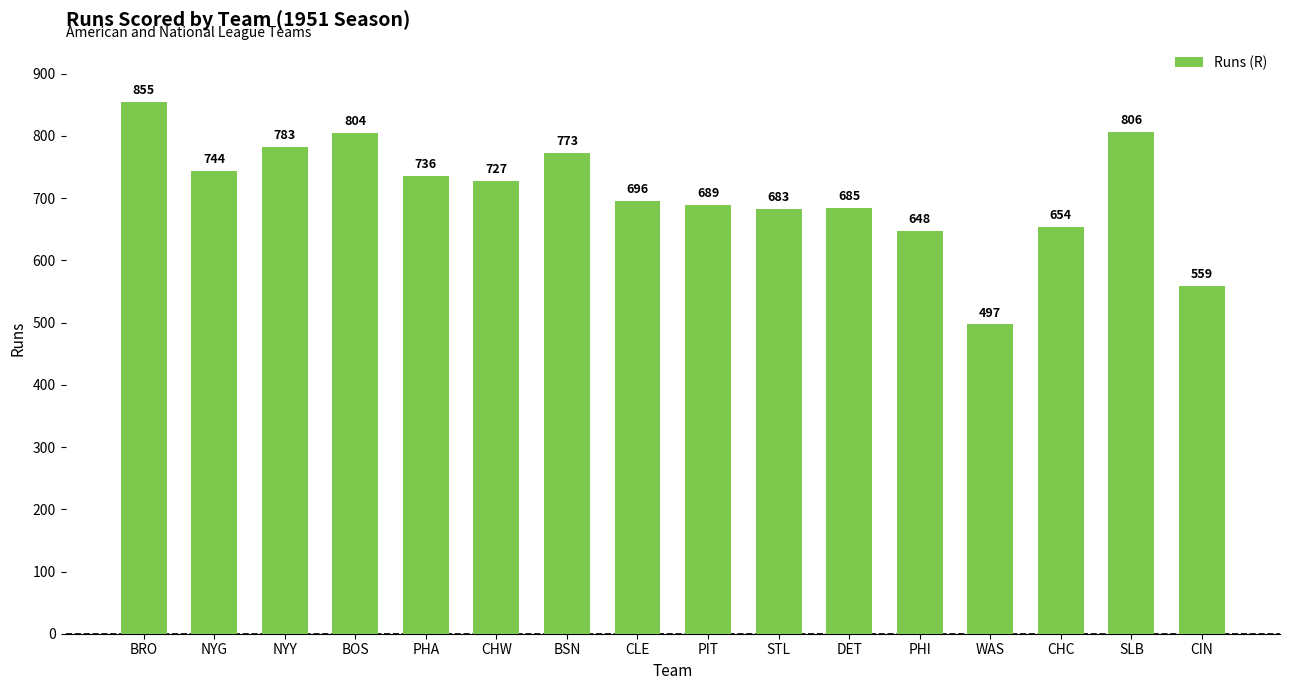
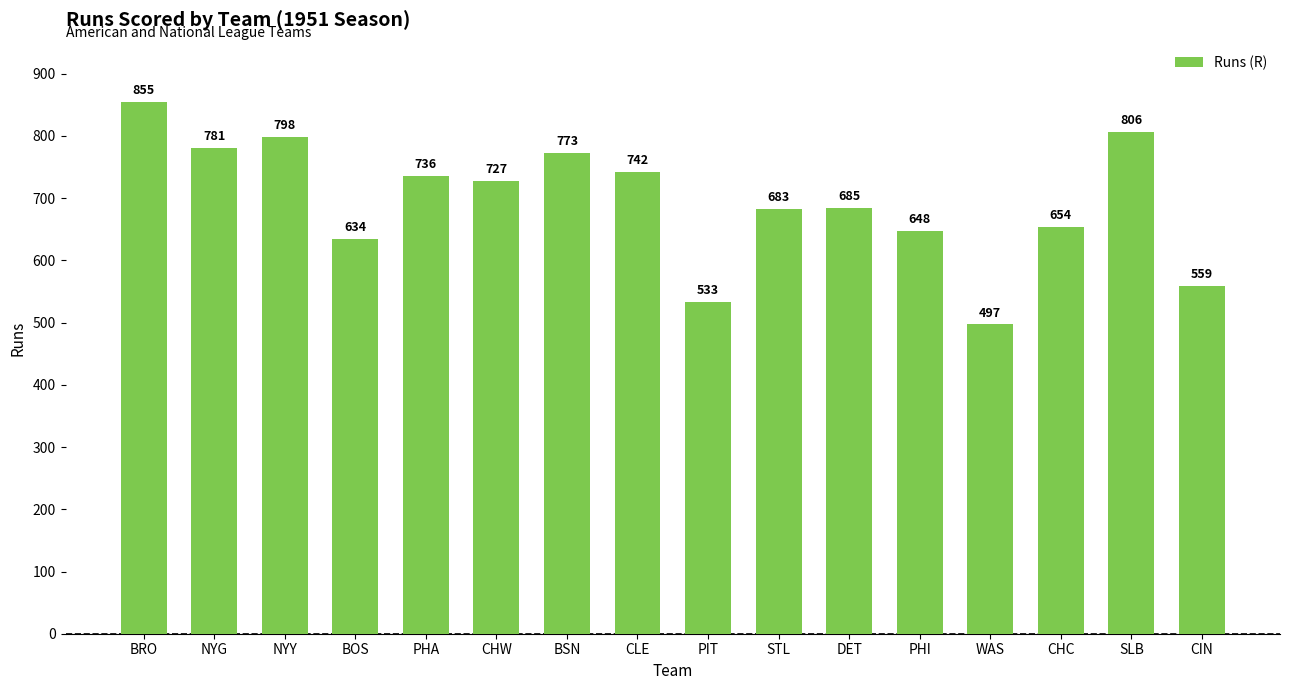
NYG: 744 -> 781
NYY: 783 -> 798
BOS: 804 -> 634
CLE: 696 -> 742
PIT: 689 -> 533
